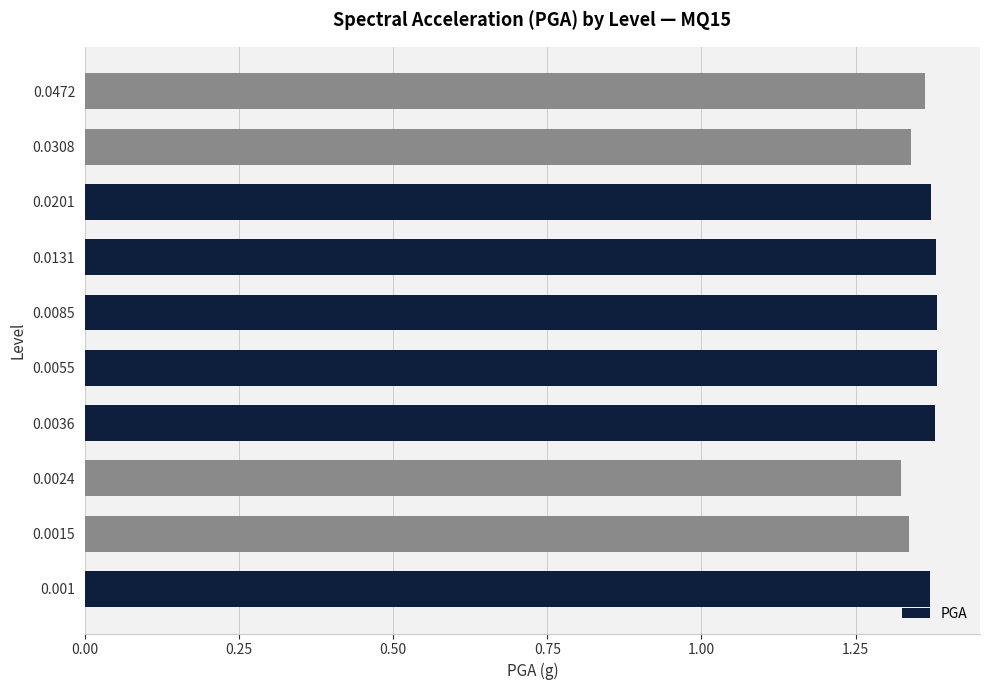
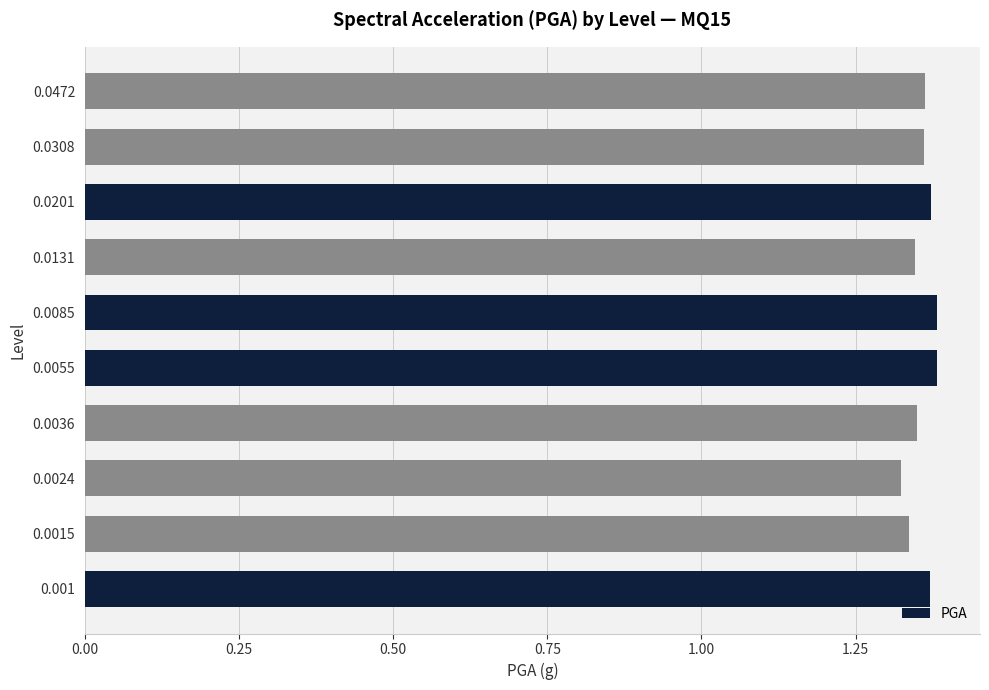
0.0308: 1.34 -> 1.36
0.0131: 1.38 -> 1.35
0.0036: 1.38 -> 1.35
